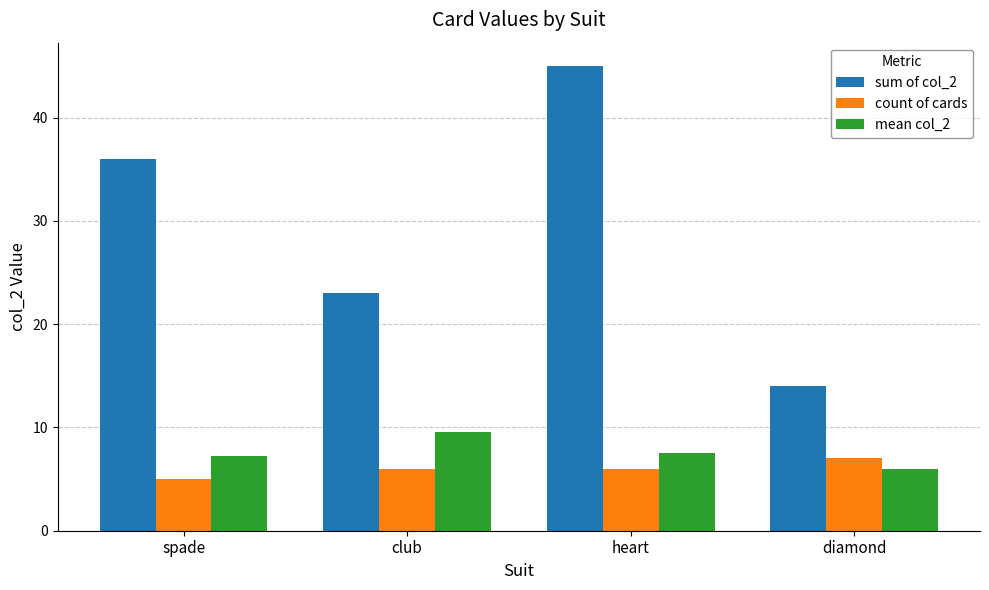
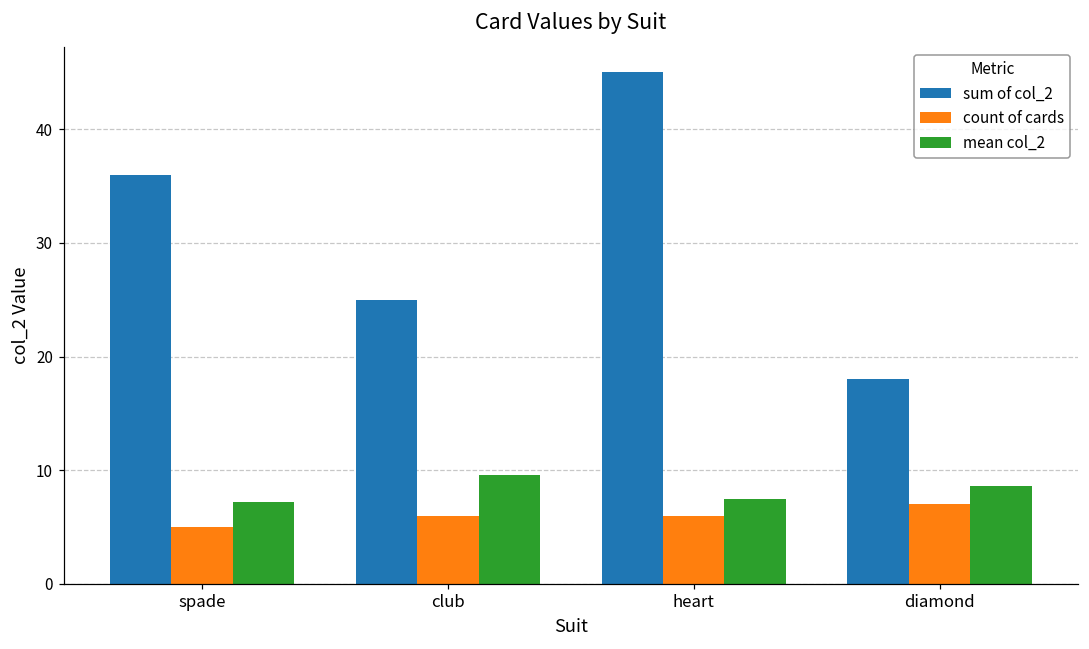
sum of col_2, club: 23 -> 25
sum of col_2, diamond: 14 -> 18
mean col_2, diamond: 6.0 -> 8.6
